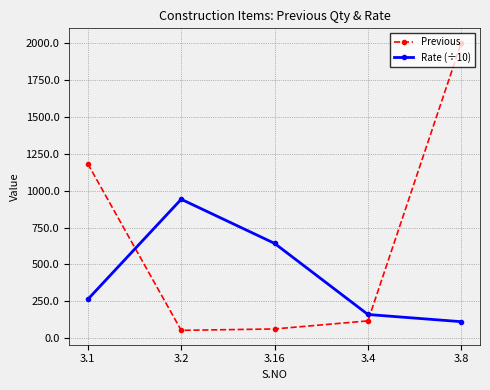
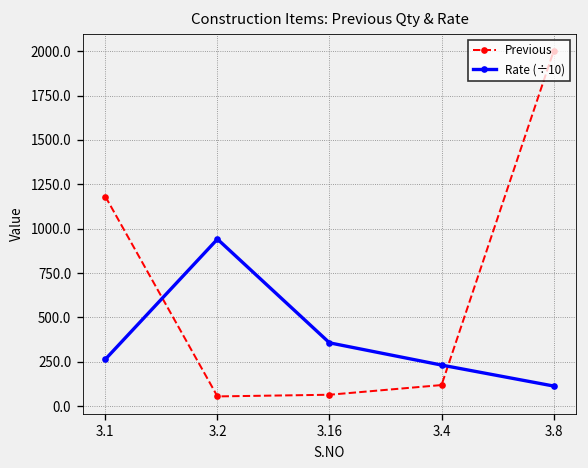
Rate (÷10), 3.16: 640 -> 360
Rate (÷10), 3.4: 160 -> 230
